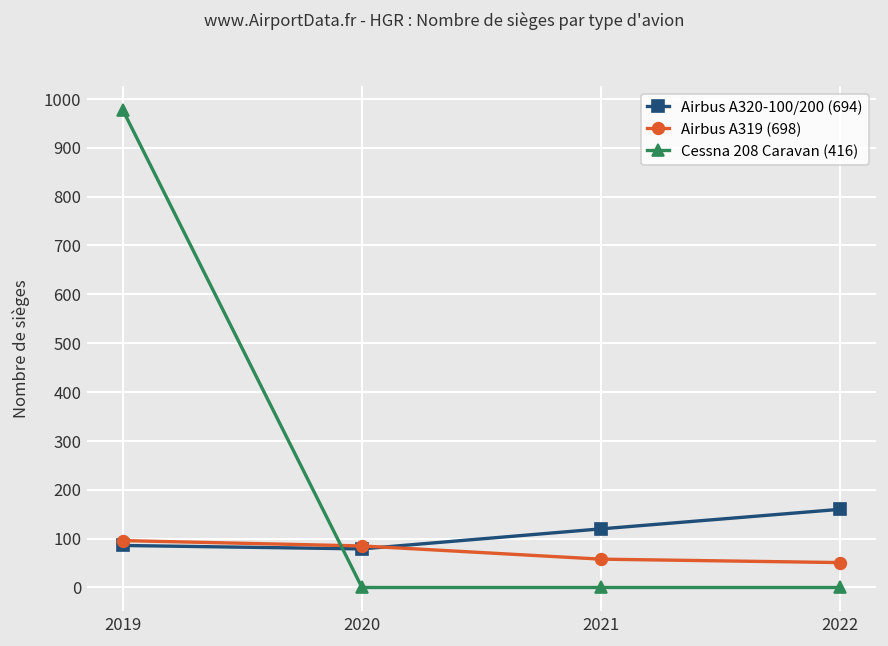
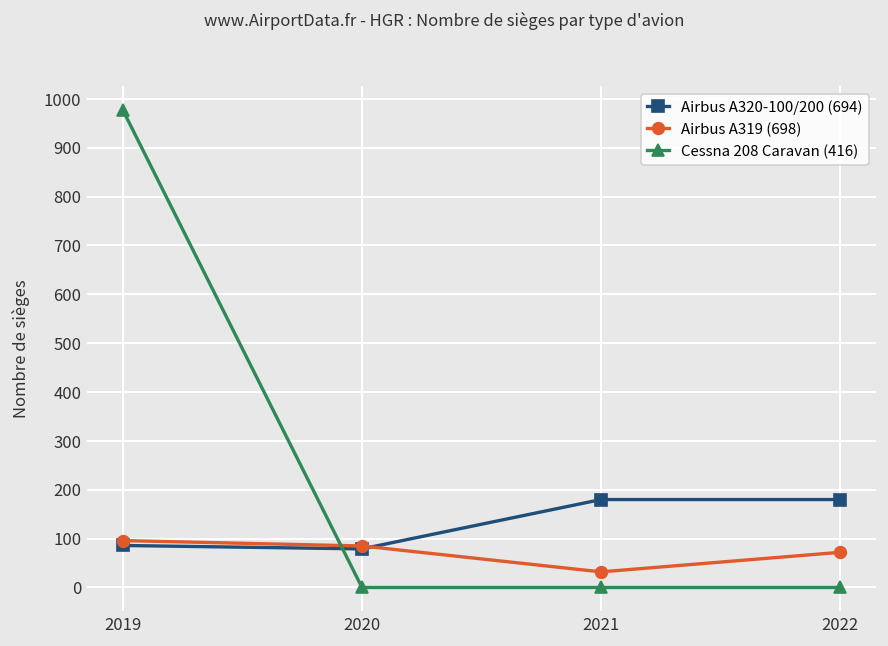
Airbus A320-100/200 (694), 2021: 120 -> 180
Airbus A319 (698), 2021: 60 -> 30
Airbus A320-100/200 (694), 2022: 160 -> 180
Airbus A319 (698), 2022: 50 -> 70
